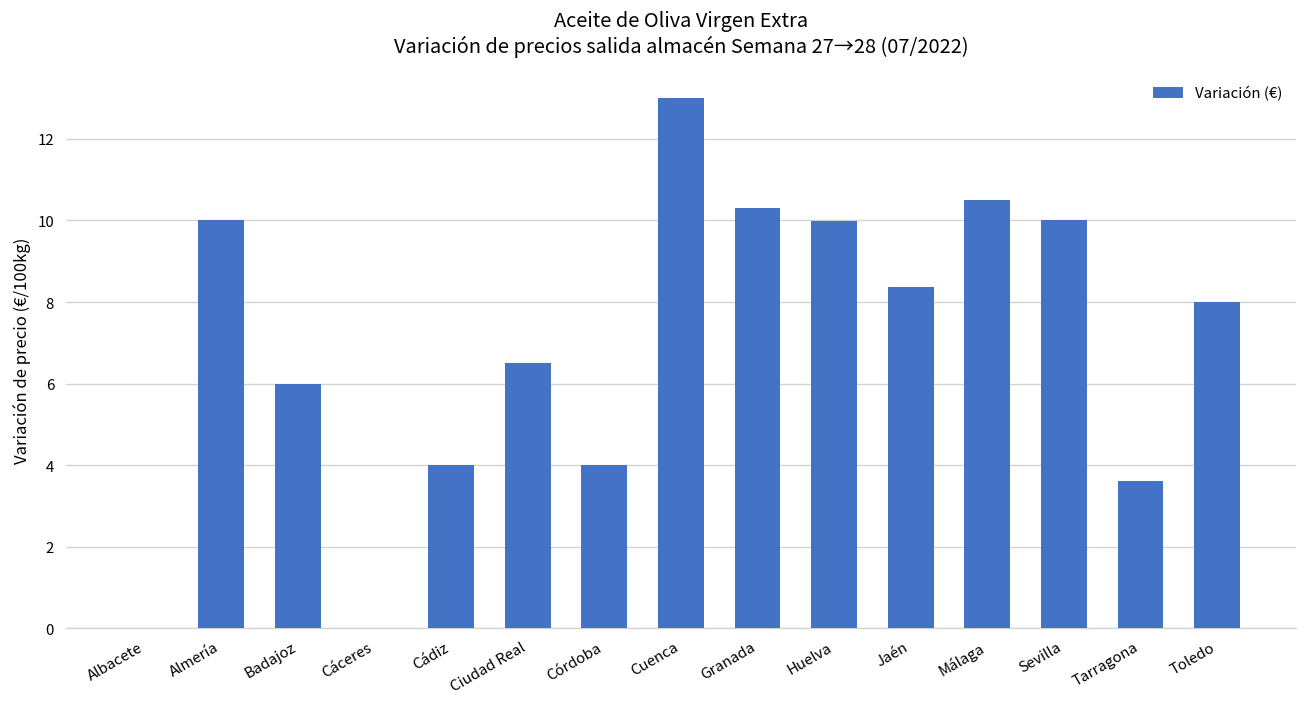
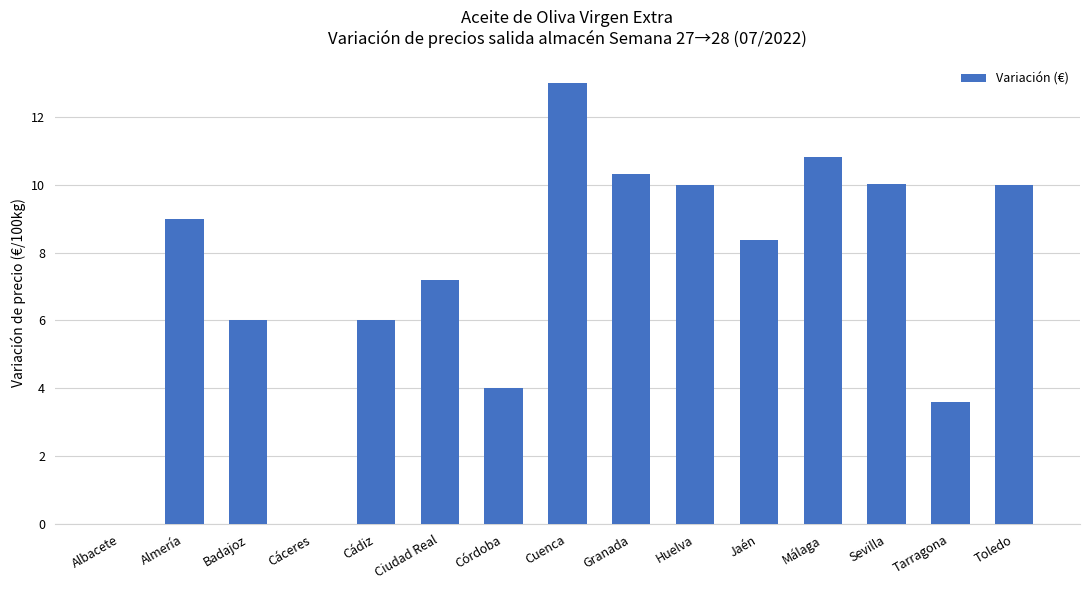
Almería: 10 -> 9
Cádiz: 4 -> 6
Ciudad Real: 6.5 -> 7.2
Málaga: 10.5 -> 10.8
Toledo: 8 -> 10
